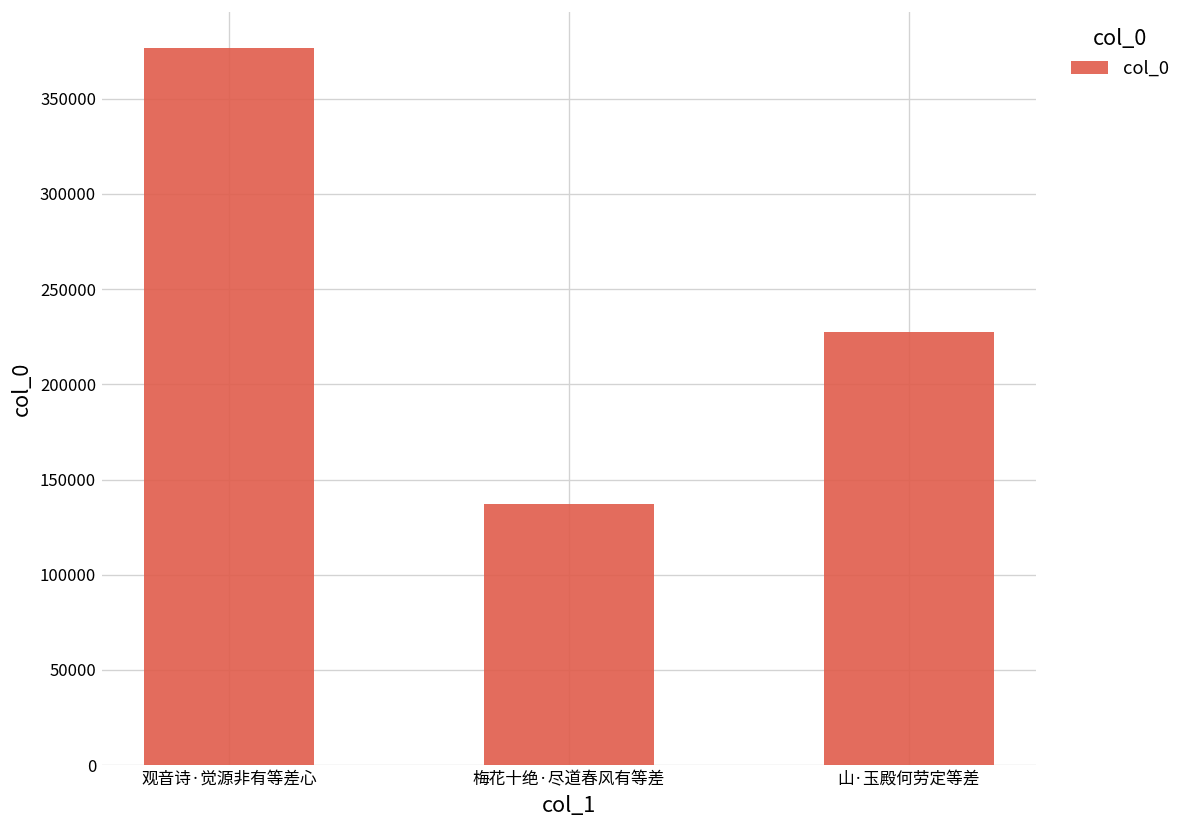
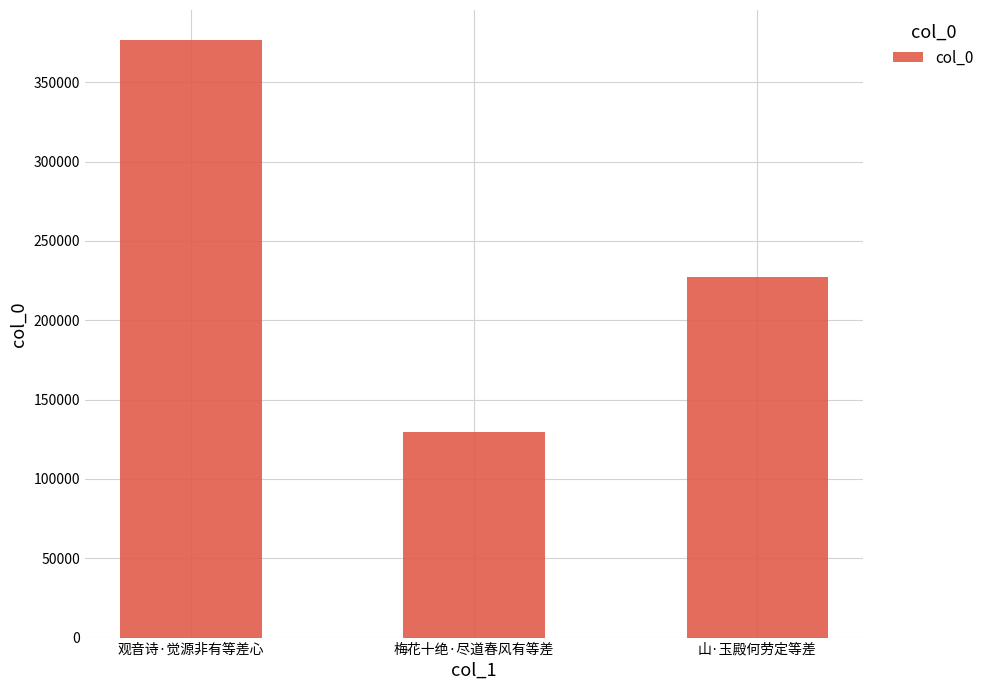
梅花十绝·尽道春风有等差: 137000 -> 130000
